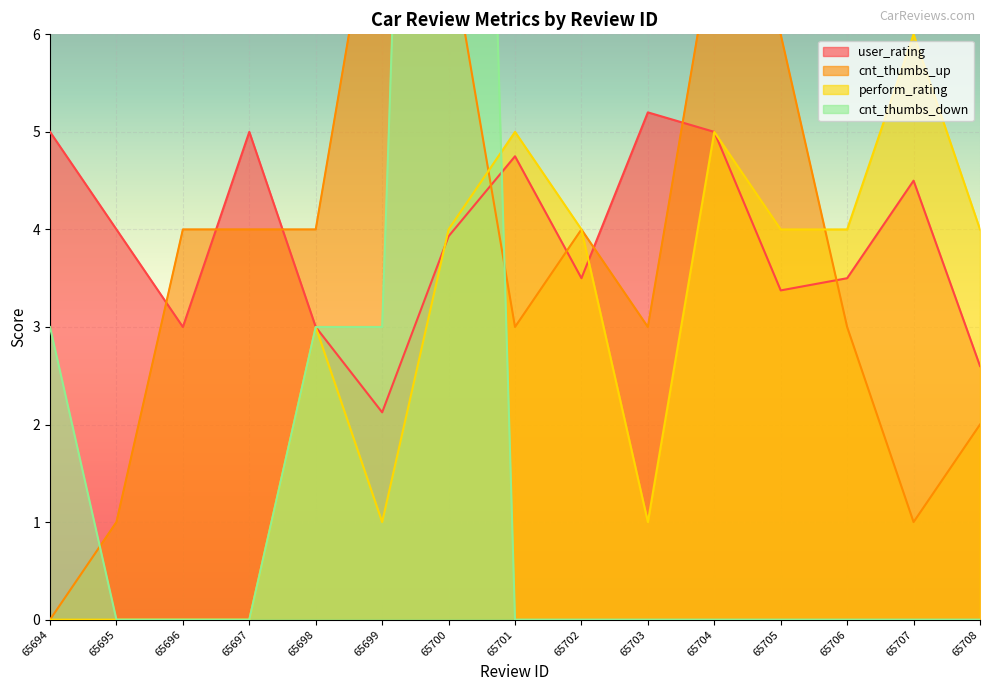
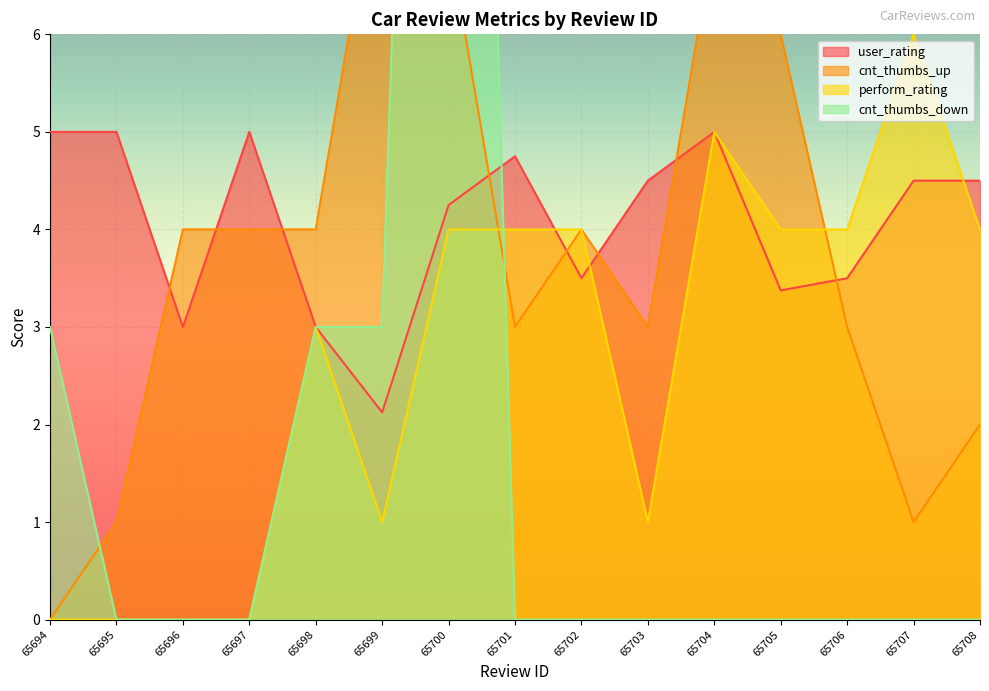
user_rating, 65695: 4 -> 5
user_rating, 65700: 3.9 -> 4.3
perform_rating, 65701: 5 -> 4
user_rating, 65703: 5.2 -> 4.5
user_rating, 65708: 2.6 -> 4.5
